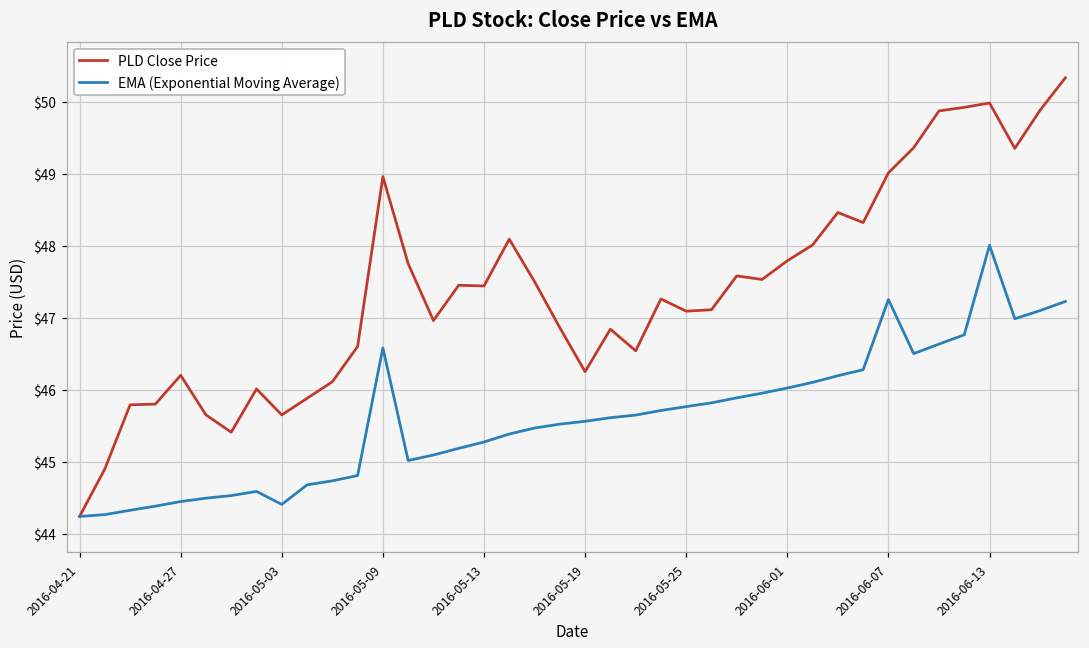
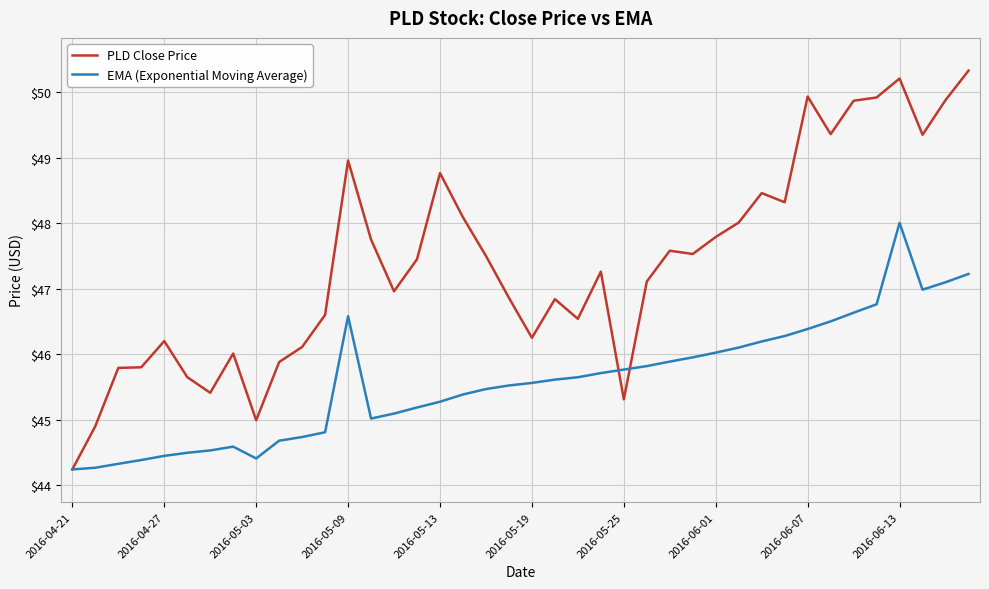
PLD Close Price, 2016-05-03: $45.7 -> $45.0
PLD Close Price, 2016-05-13: $47.4 -> $48.8
PLD Close Price, 2016-05-25: $47.1 -> $45.3
PLD Close Price, 2016-06-07: $49.0 -> $49.9
EMA (Exponential Moving Average), 2016-06-07: $47.3 -> $46.4
PLD Close Price, 2016-06-13: $50.0 -> $50.2
